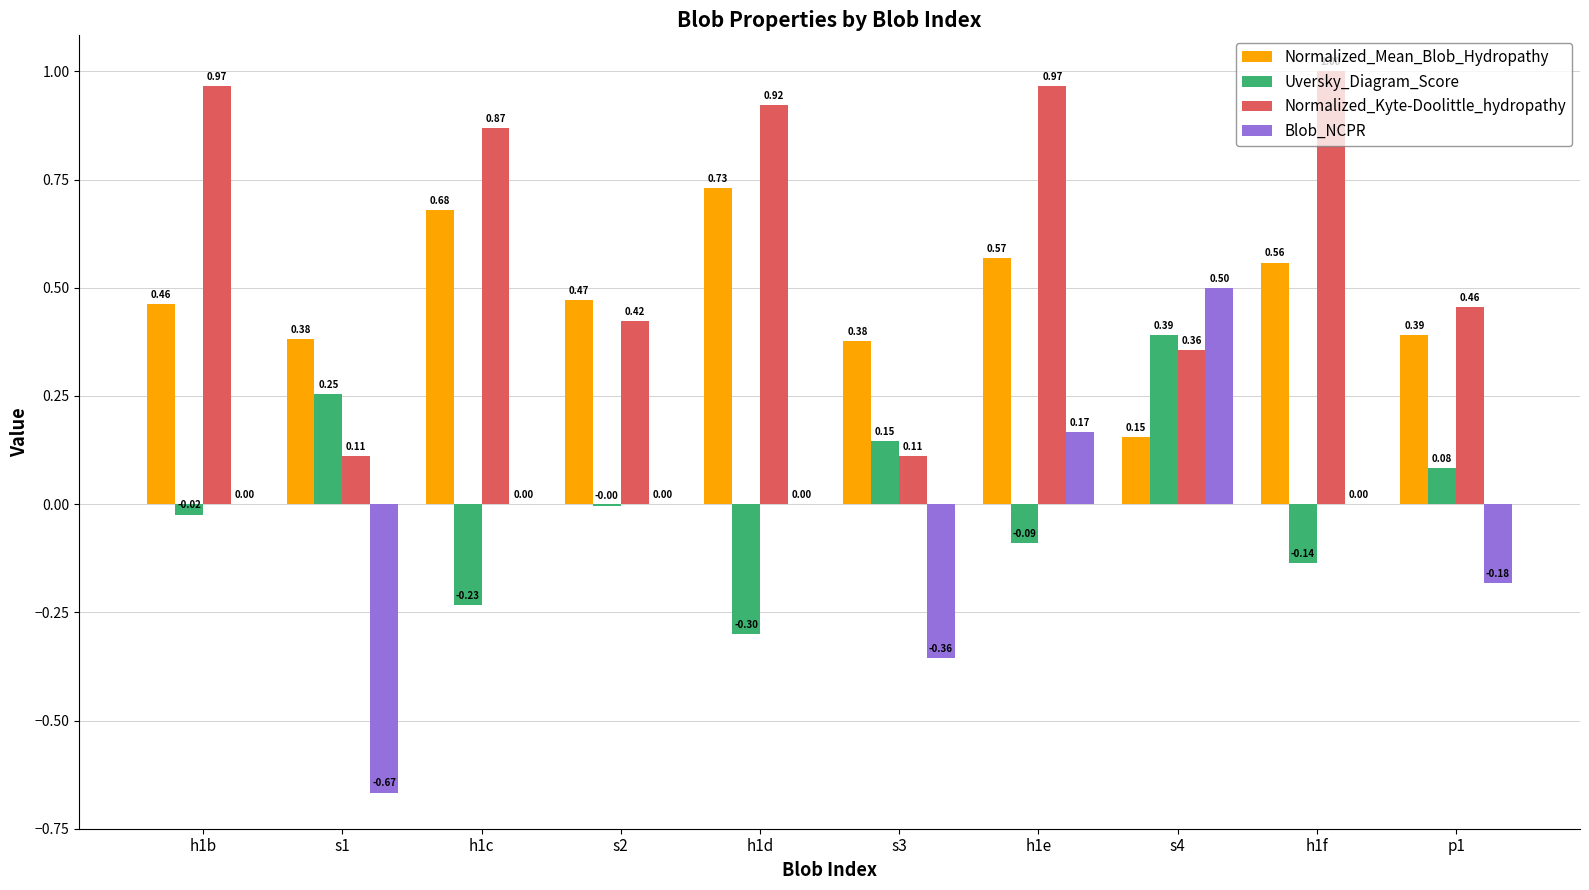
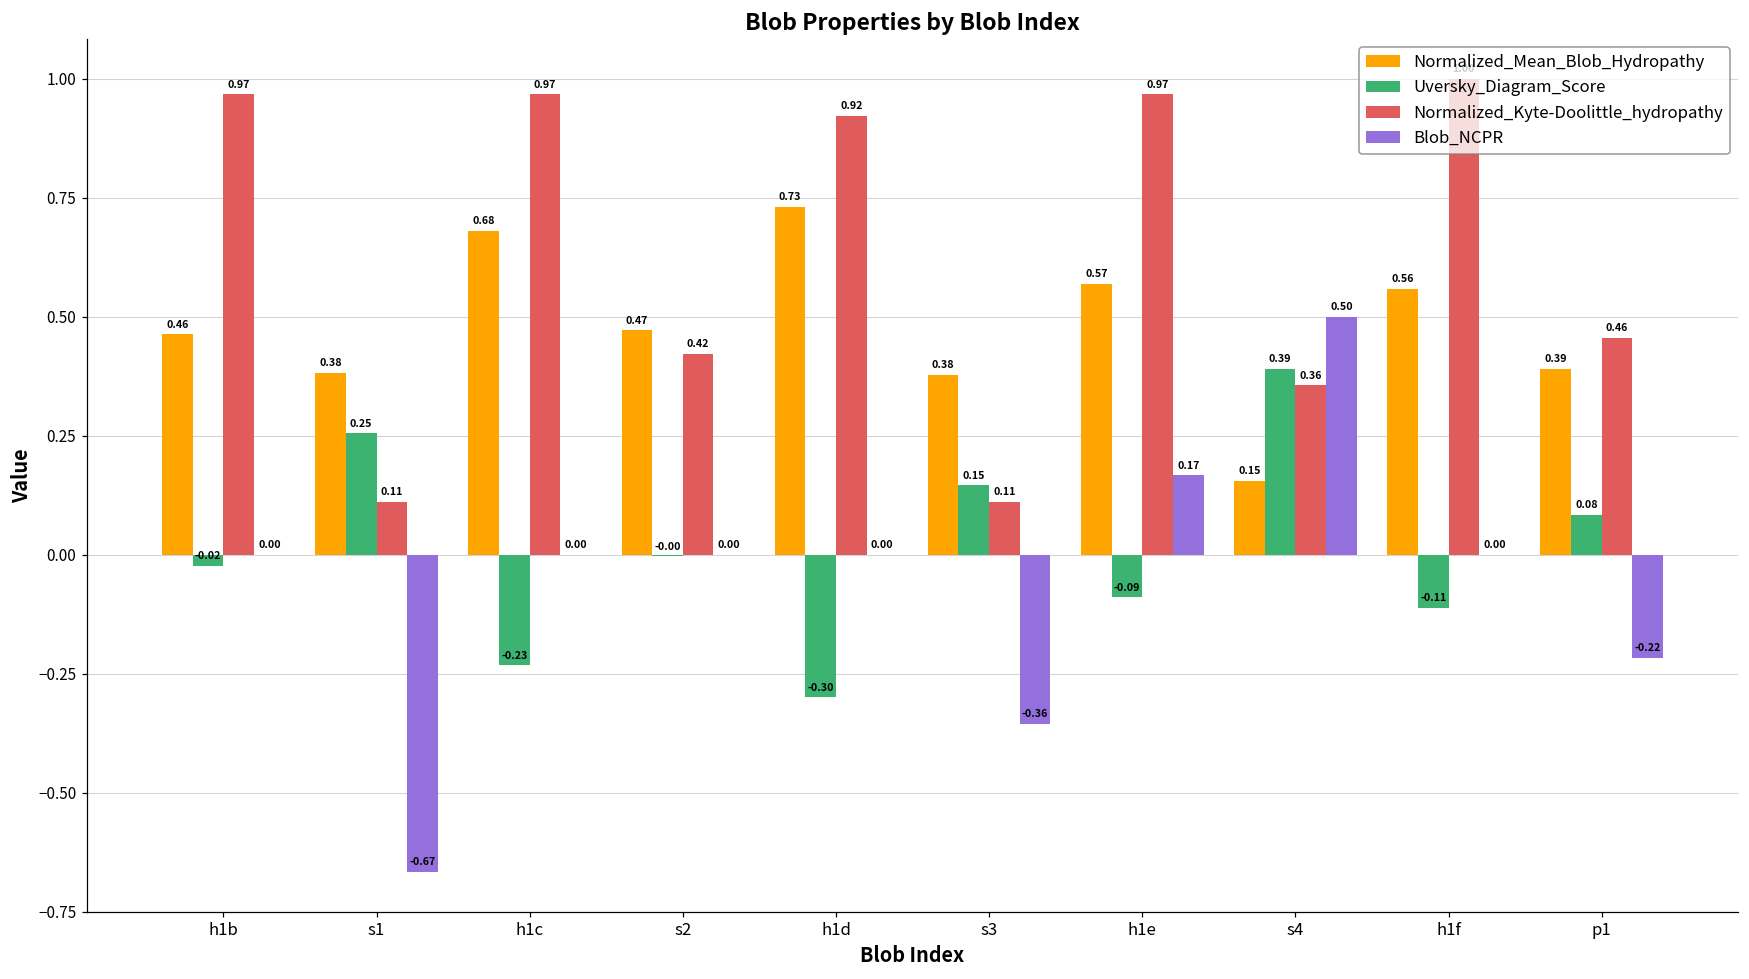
Normalized_Kyte-Doolittle_hydropathy, h1c: 0.87 -> 0.97
Uversky_Diagram_Score, h1f: -0.14 -> -0.11
Blob_NCPR, p1: -0.18 -> -0.22
